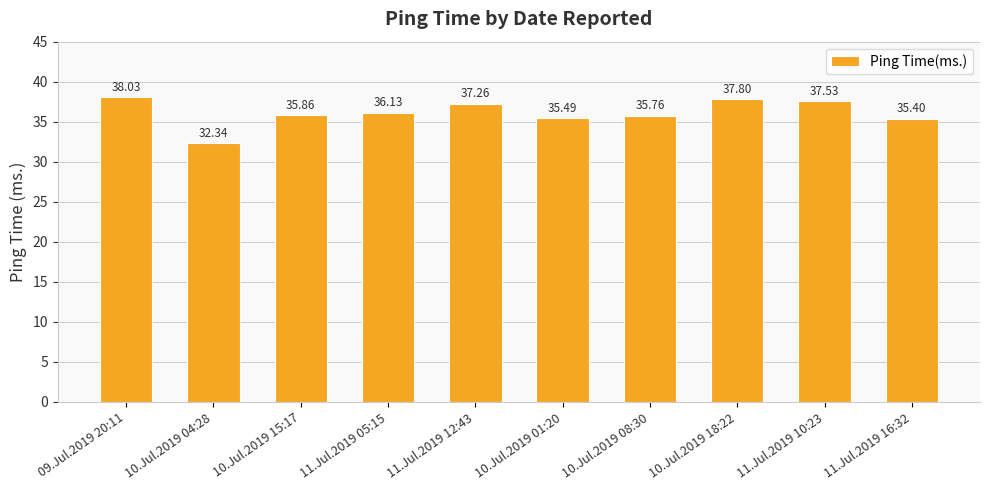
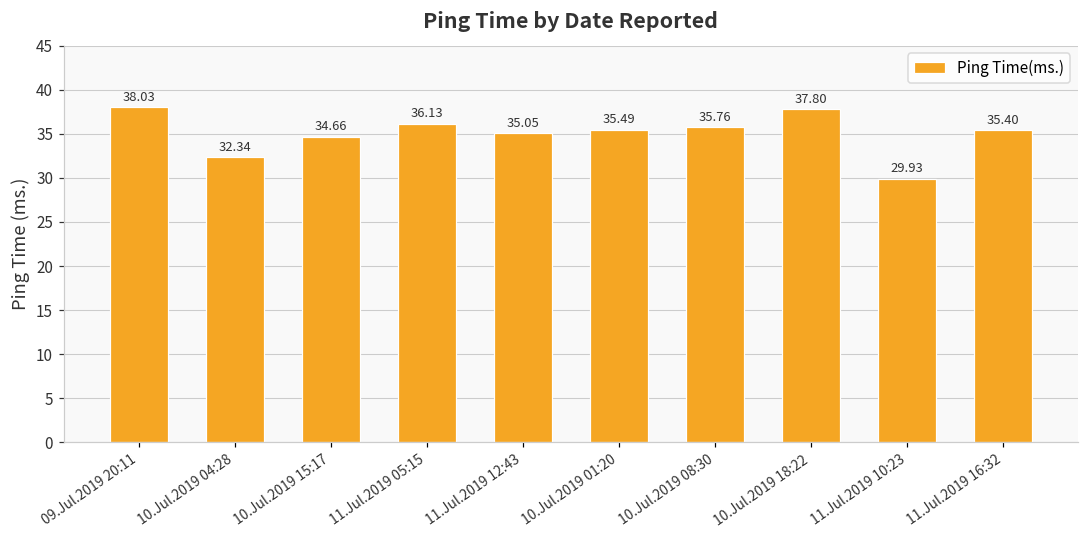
10.Jul.2019 15:17: 35.86 -> 34.66
11.Jul.2019 12:43: 37.26 -> 35.05
11.Jul.2019 10:23: 37.53 -> 29.93
